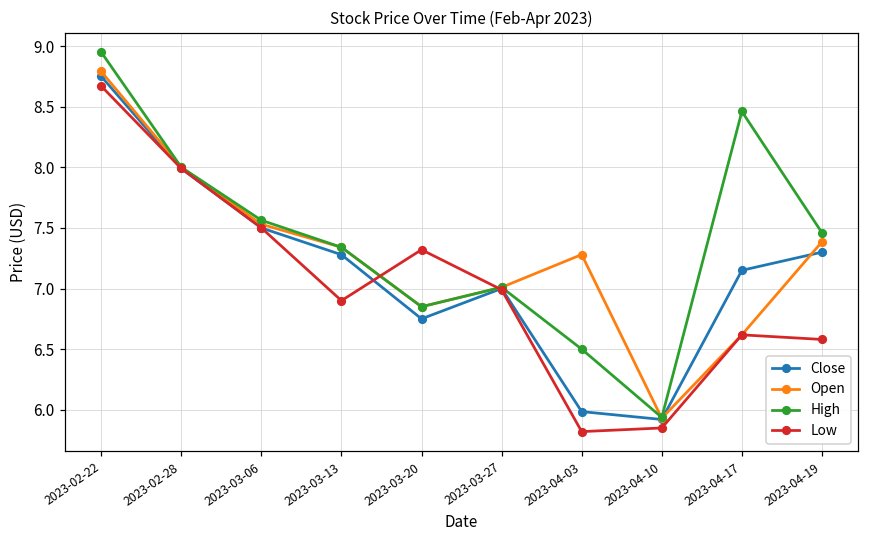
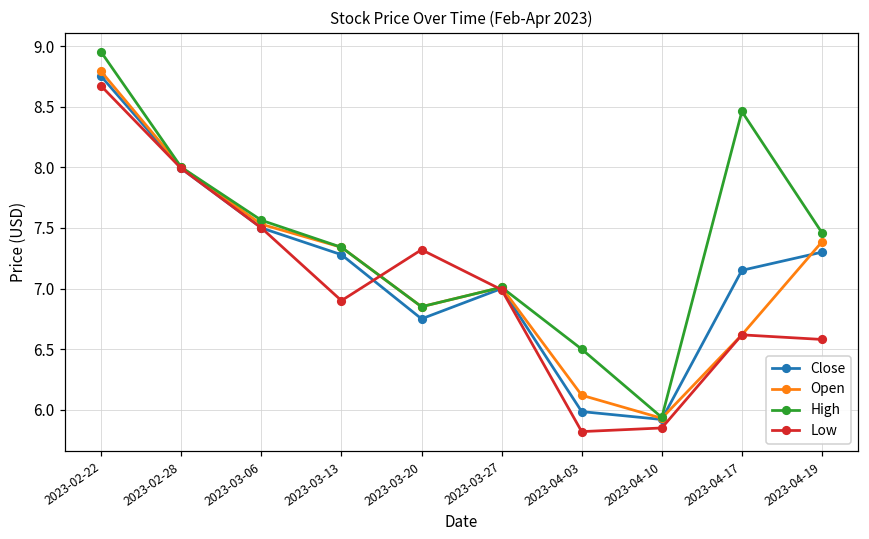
Open, 2023-04-03: 7.28 -> 6.12
